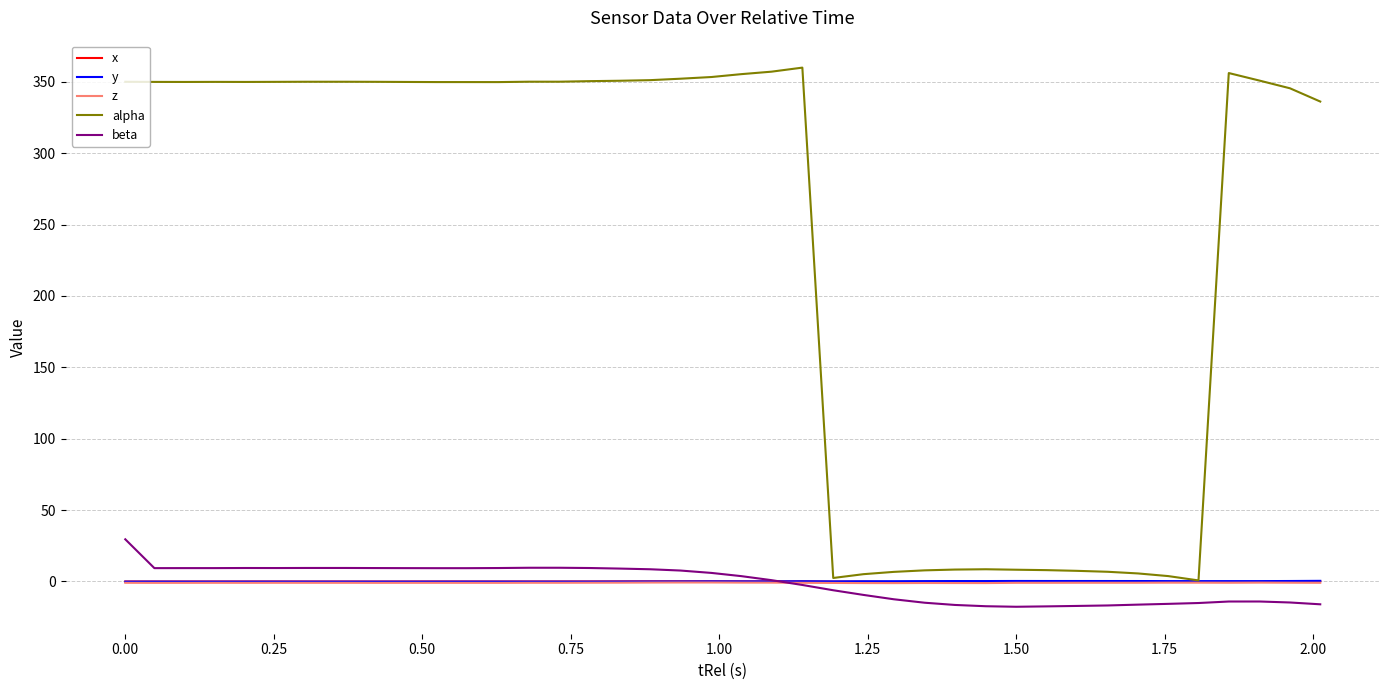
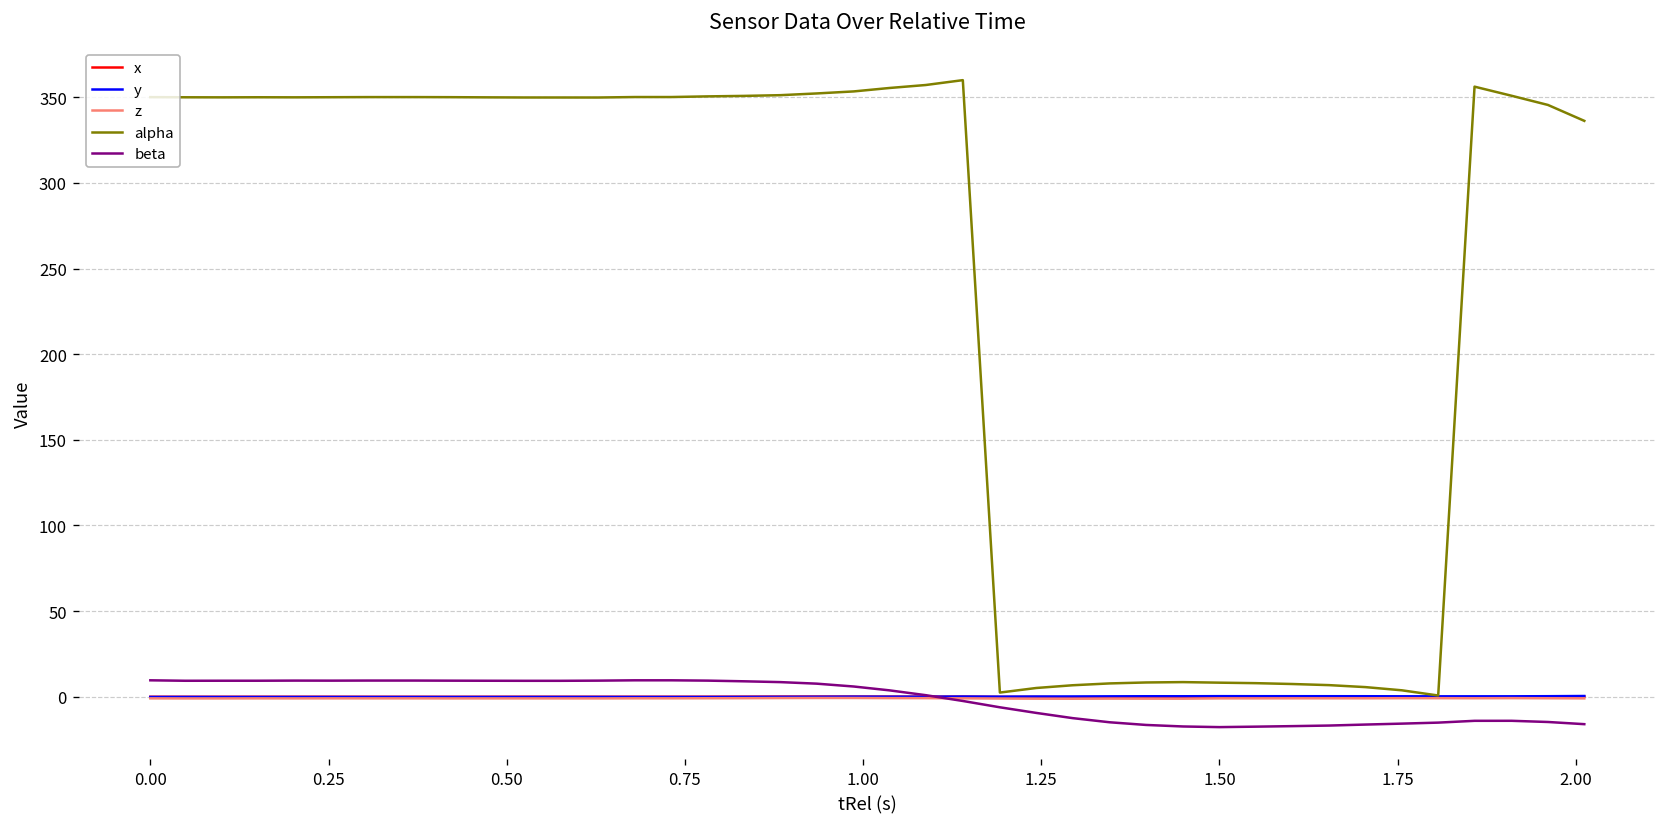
beta, 0.00: 30 -> 10
